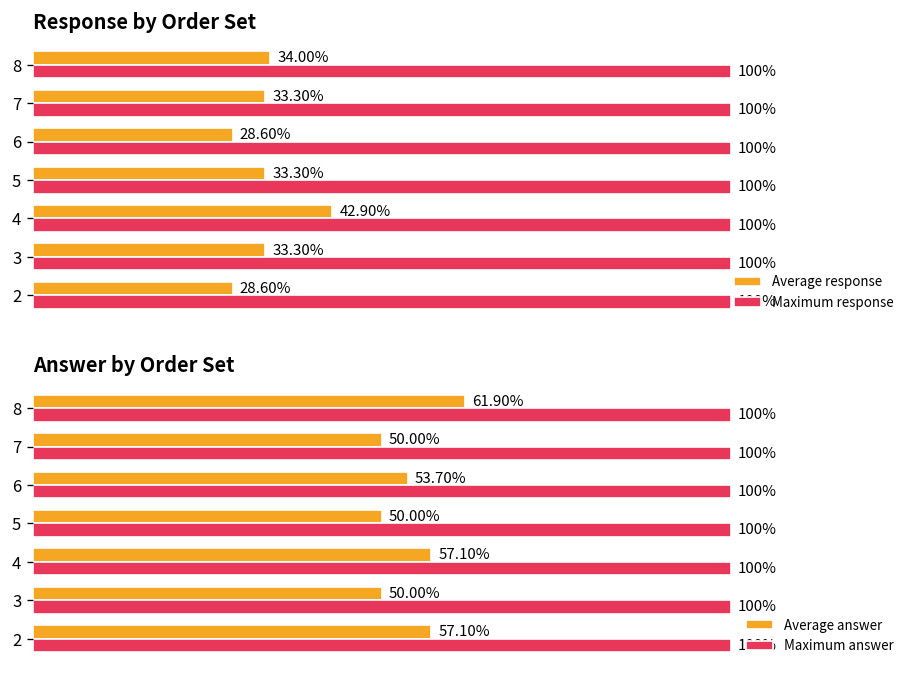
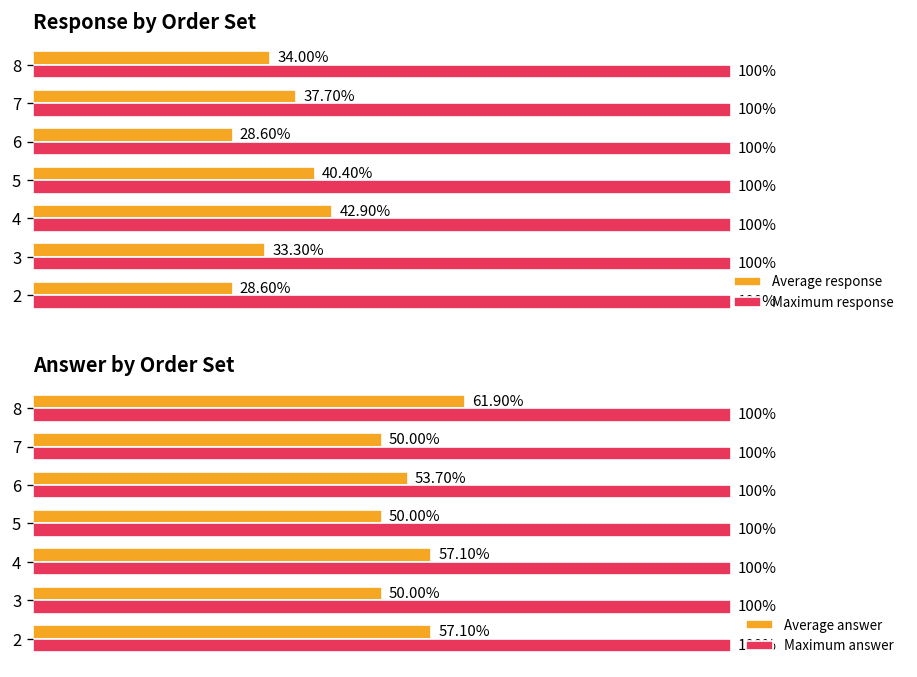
Response by Order Set, Average response, 7: 33.30% -> 37.70%
Response by Order Set, Average response, 5: 33.30% -> 40.40%
